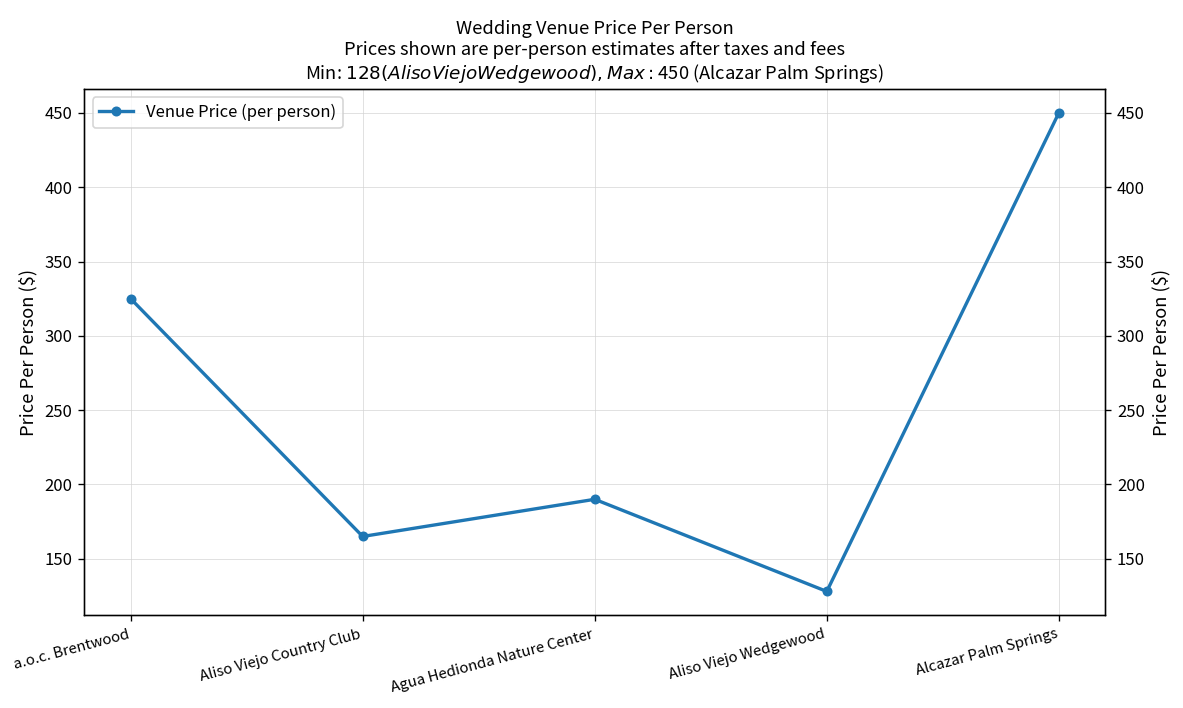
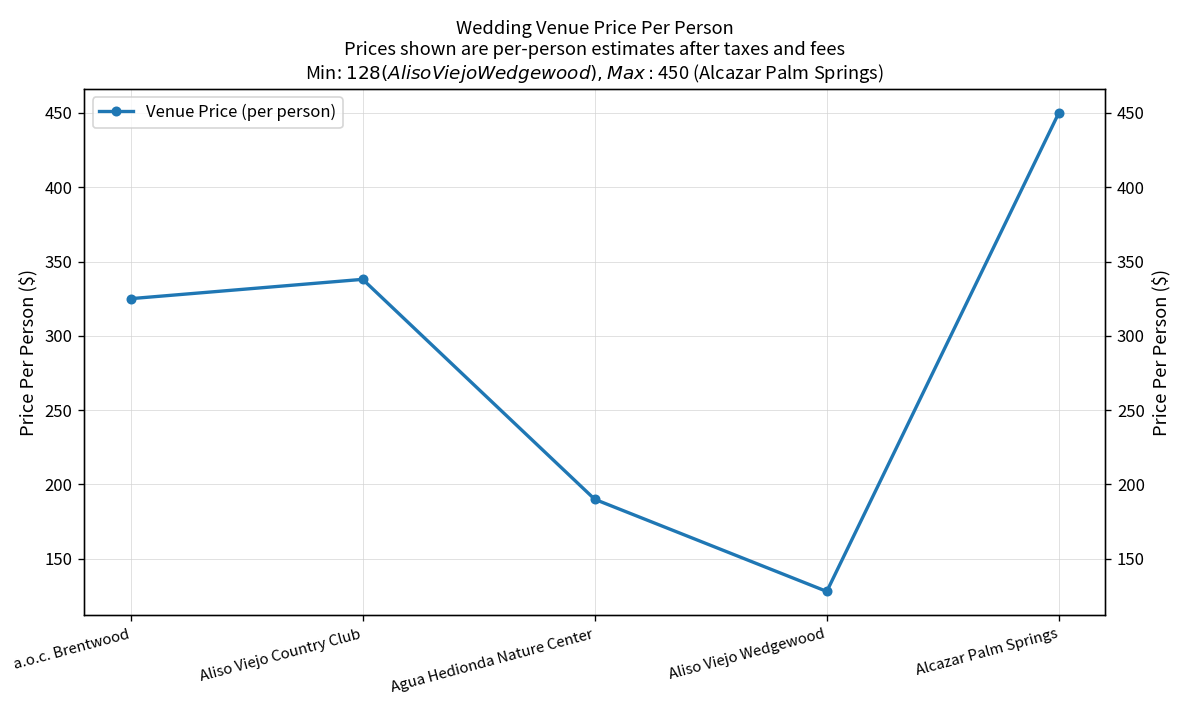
Aliso Viejo Country Club: 165 -> 338
